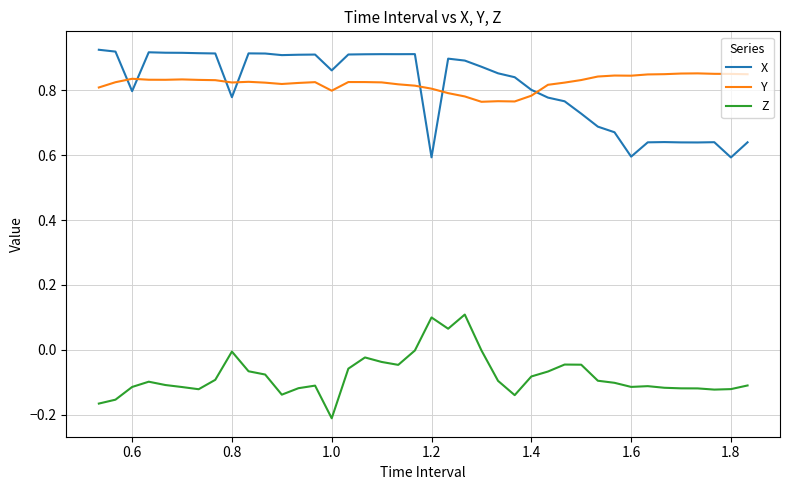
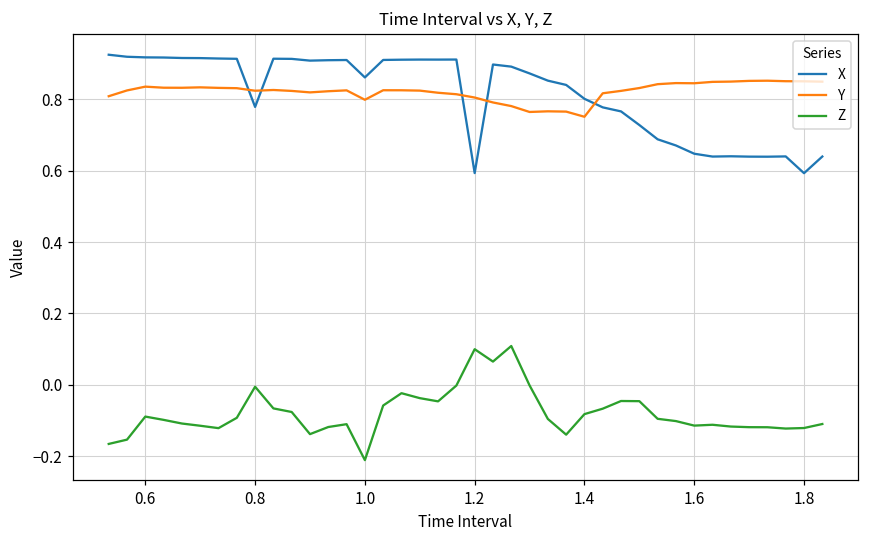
X, 0.6: 0.80 -> 0.92
Z, 0.6: -0.11 -> -0.09
Y, 1.4: 0.78 -> 0.75
X, 1.6: 0.60 -> 0.65
